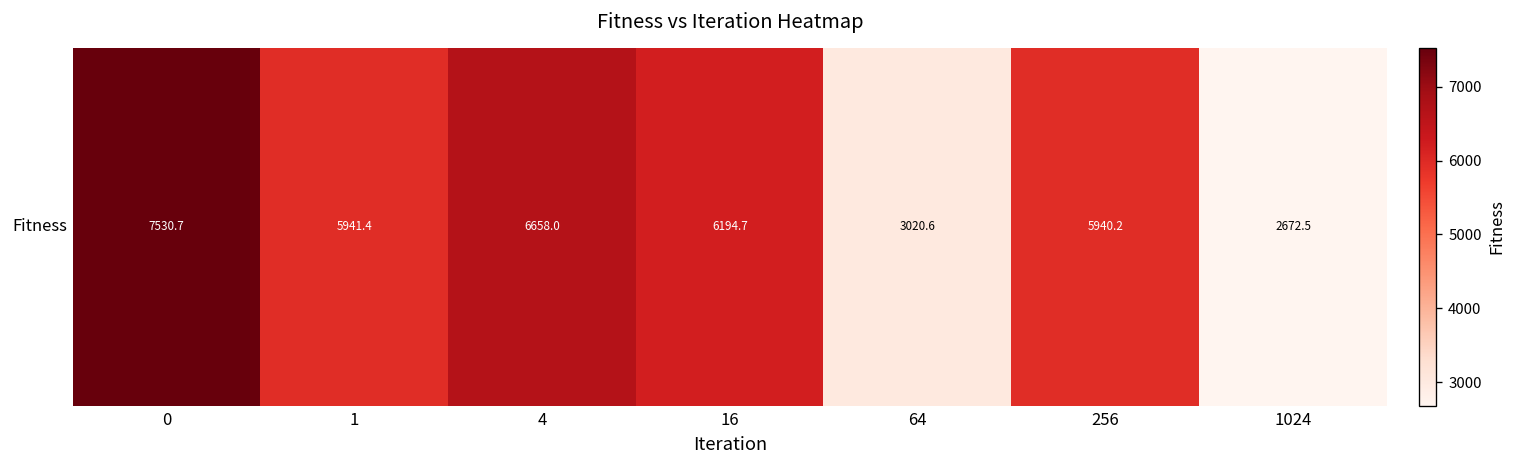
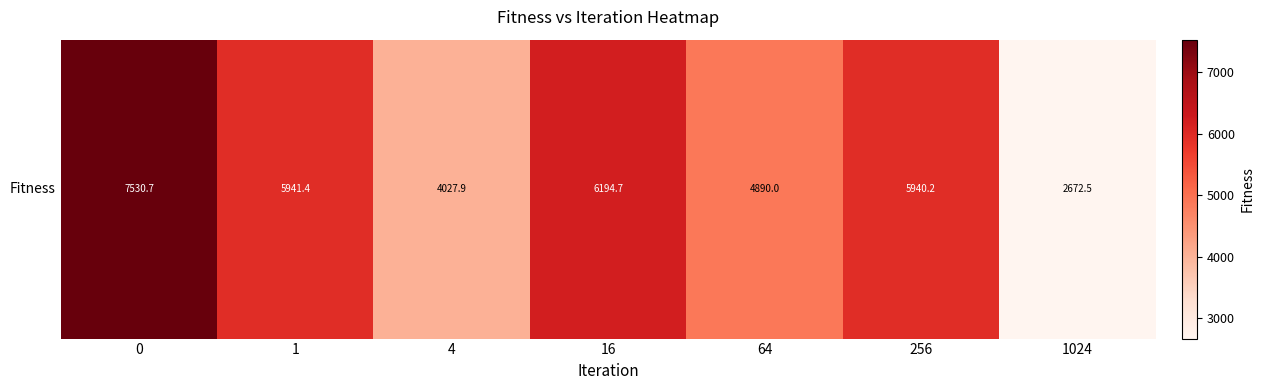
Fitness, 4: 6658.0 -> 4027.9
Fitness, 64: 3020.6 -> 4890.0
